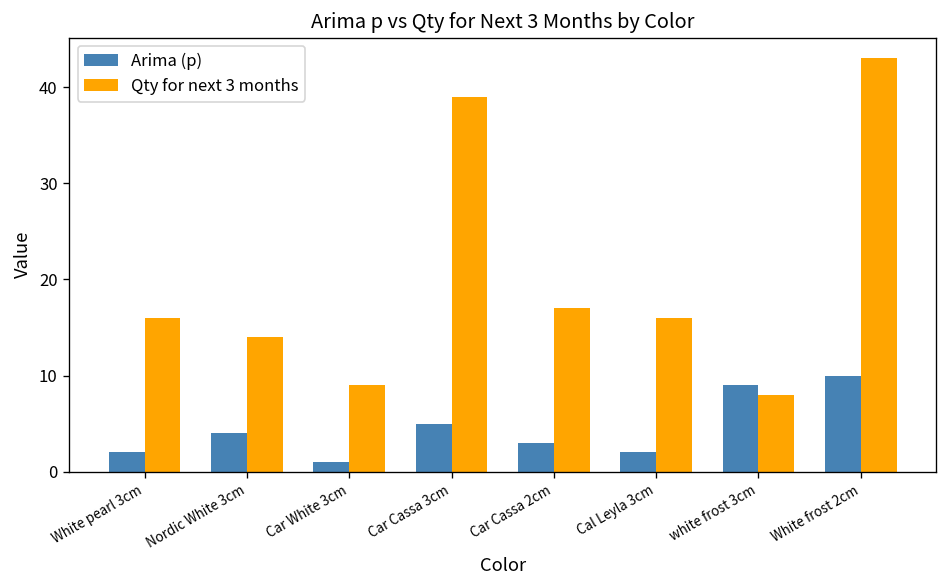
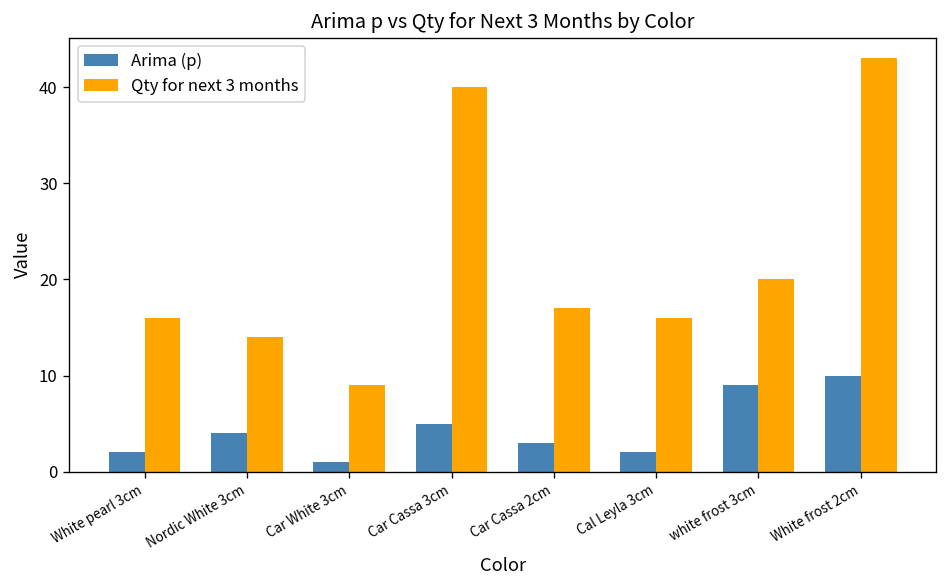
Qty for next 3 months, Car Cassa 3cm: 39 -> 40
Qty for next 3 months, white frost 3cm: 8 -> 20
